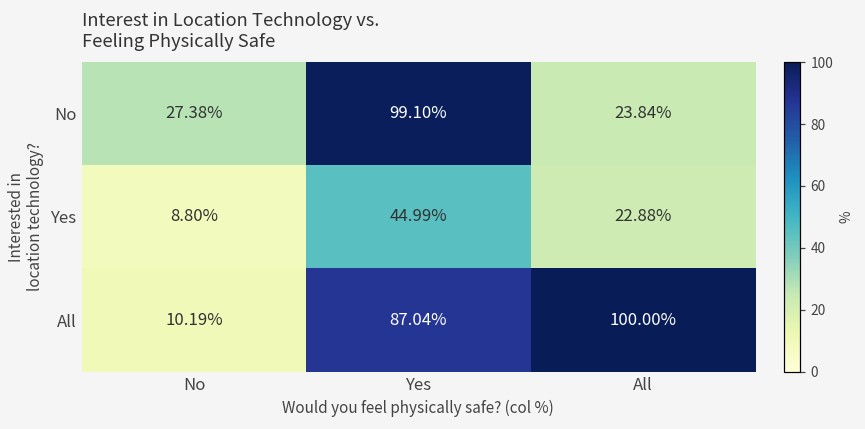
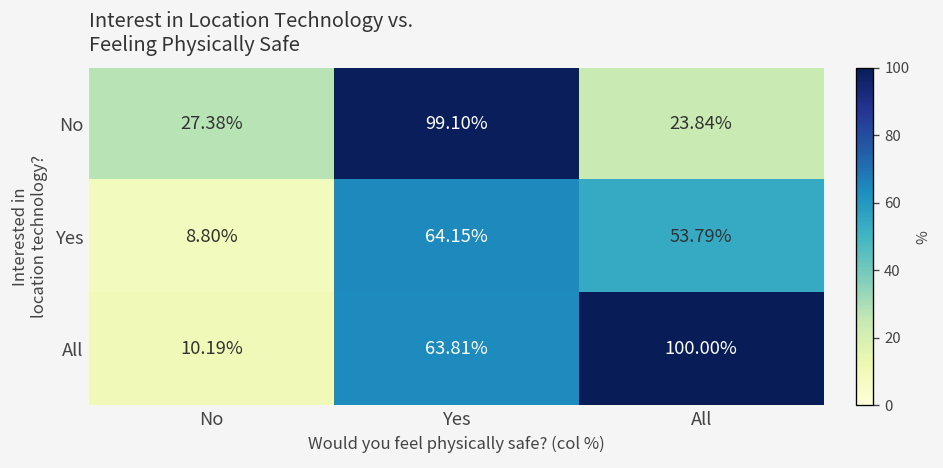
Yes, Yes: 44.99% -> 64.15%
Yes, All: 22.88% -> 53.79%
All, Yes: 87.04% -> 63.81%
